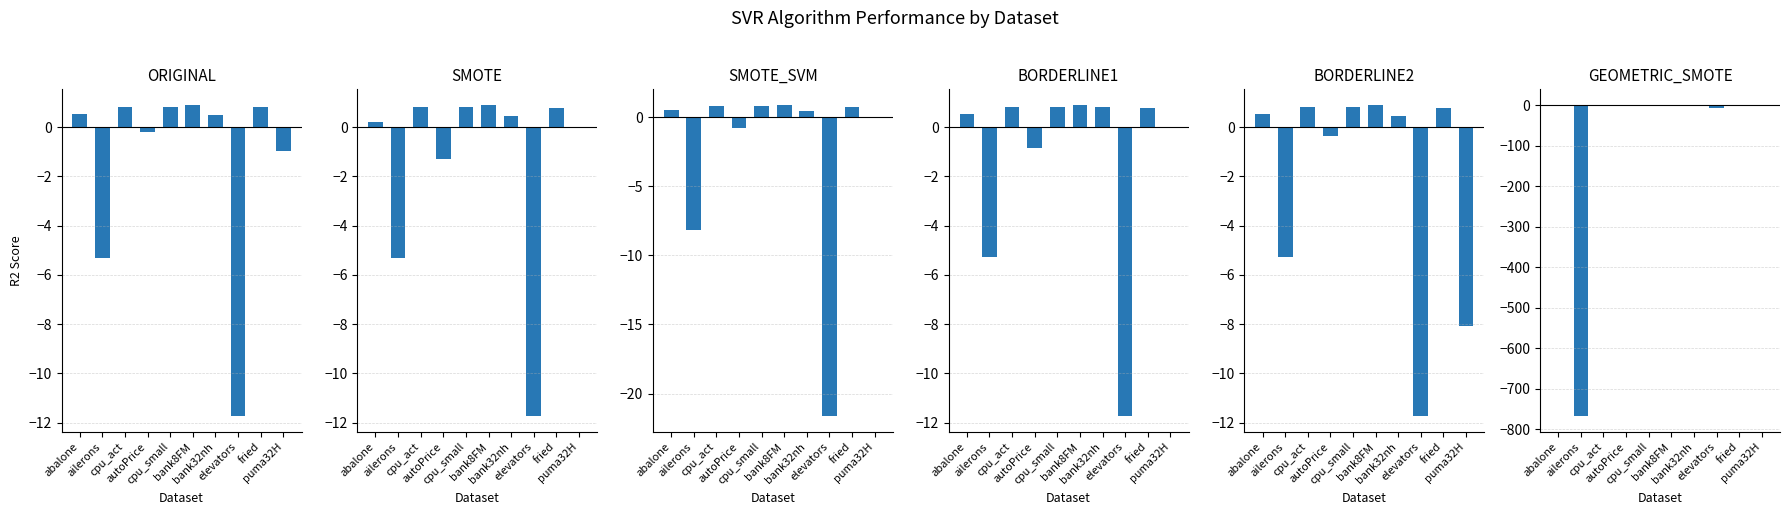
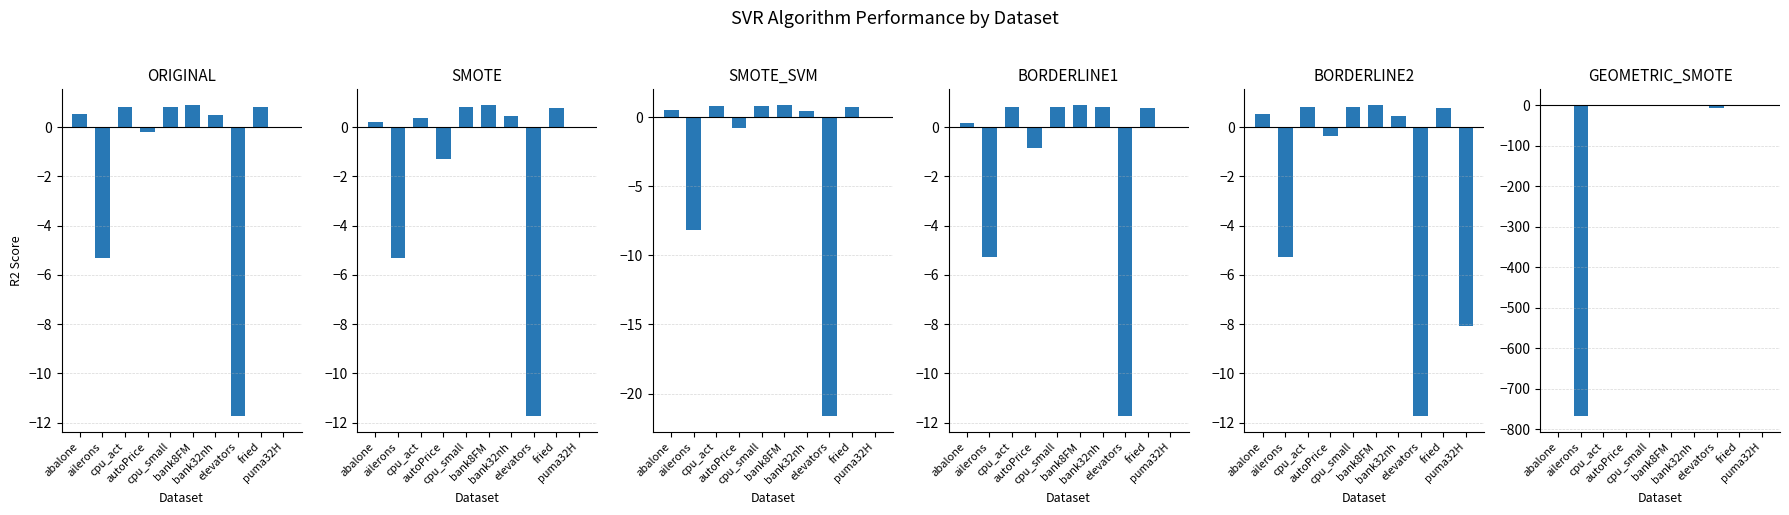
ORIGINAL, puma32H: -1.0 -> 0.0
SMOTE, cpu_act: 0.8 -> 0.4
BORDERLINE1, abalone: 0.5 -> 0.2
